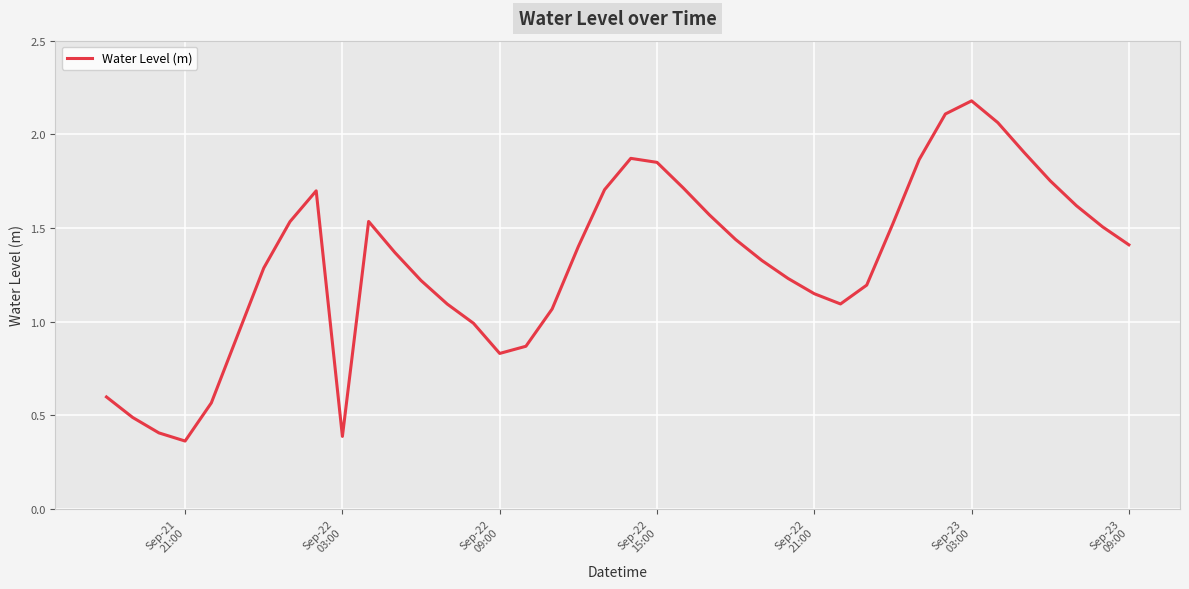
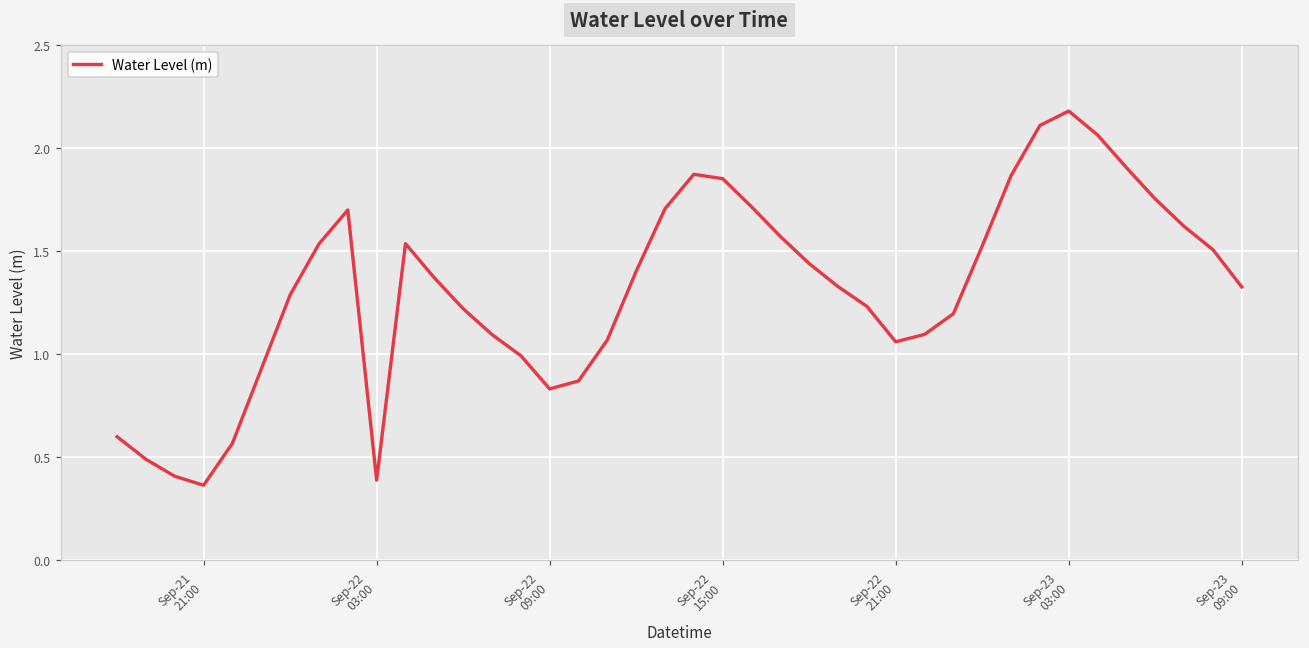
Sep-22 21:00: 1.15 -> 1.06
Sep-23 09:00: 1.41 -> 1.32
